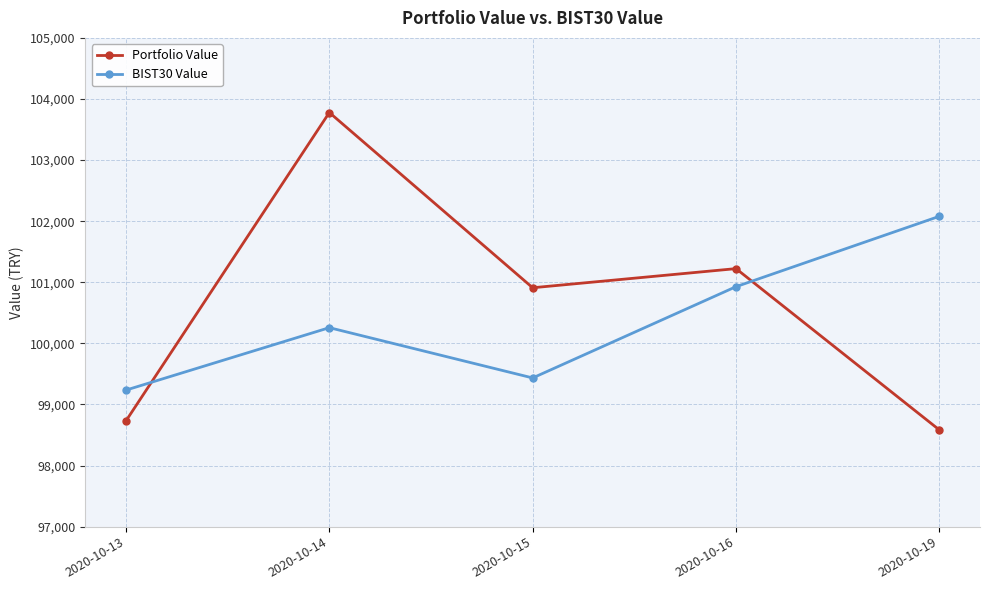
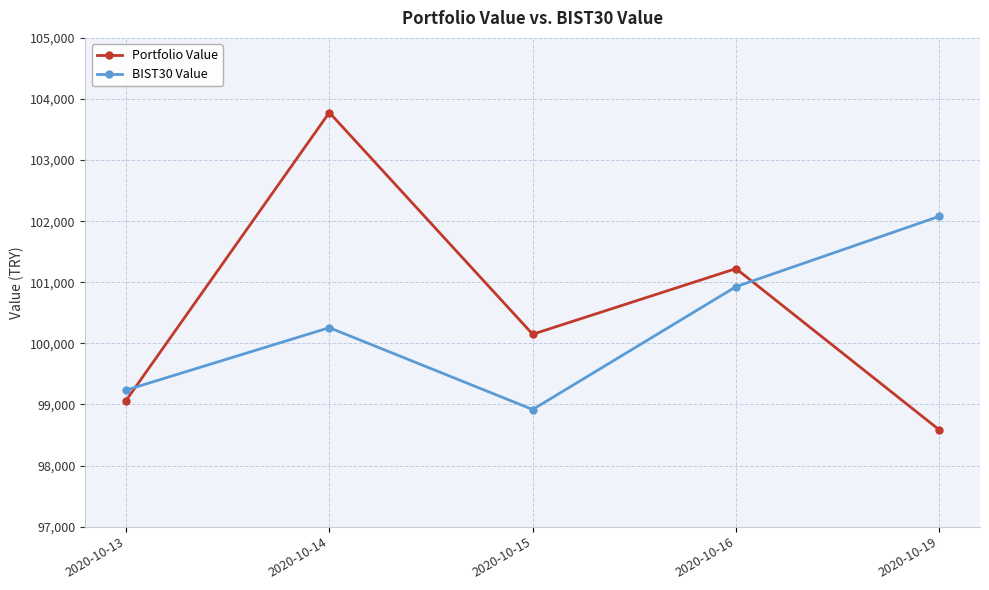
Portfolio Value, 2020-10-13: 98,700 -> 99,100
Portfolio Value, 2020-10-15: 100,900 -> 100,100
BIST30 Value, 2020-10-15: 99,400 -> 98,900
